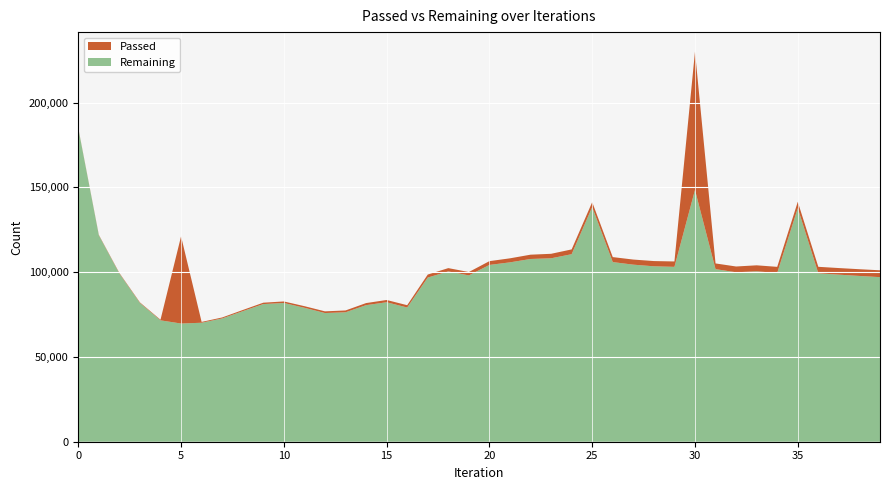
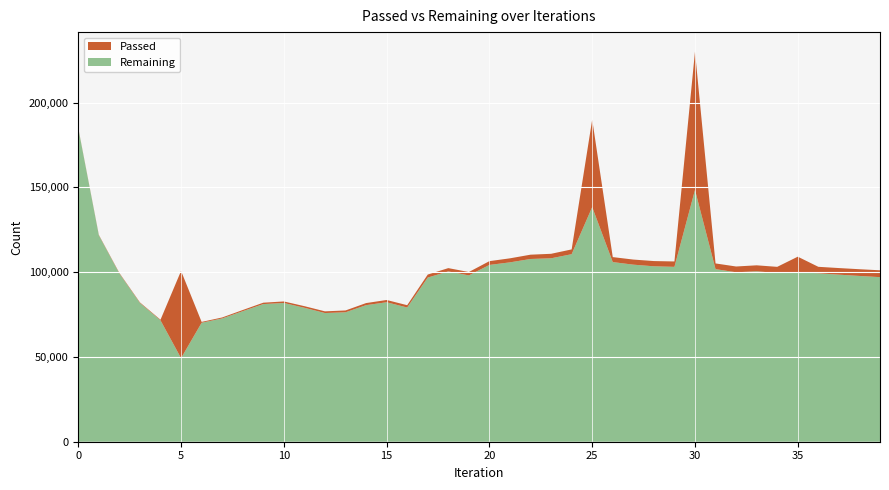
Remaining, 5: 70,000 -> 49,000
Passed, 25: 3,000 -> 52,000
Remaining, 35: 138,000 -> 100,000
Passed, 35: 4,000 -> 9,000
